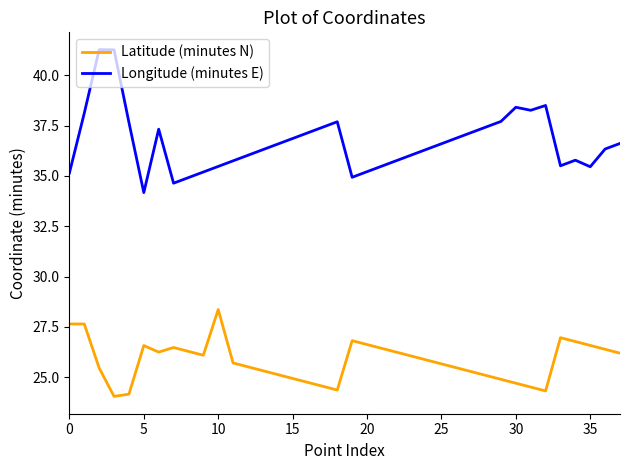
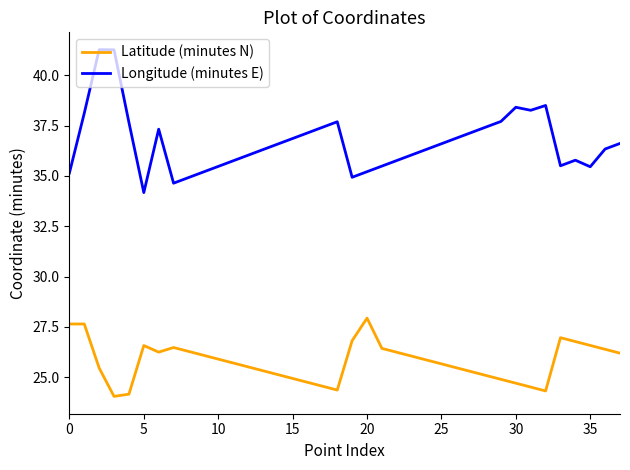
Latitude (minutes N), 10: 28.4 -> 25.9
Latitude (minutes N), 20: 26.6 -> 27.9
